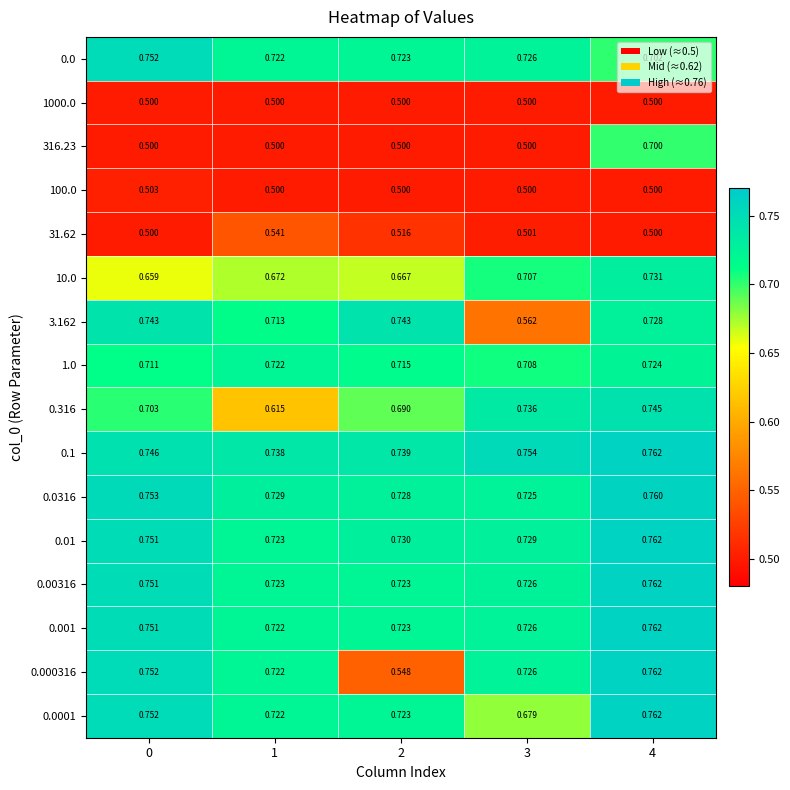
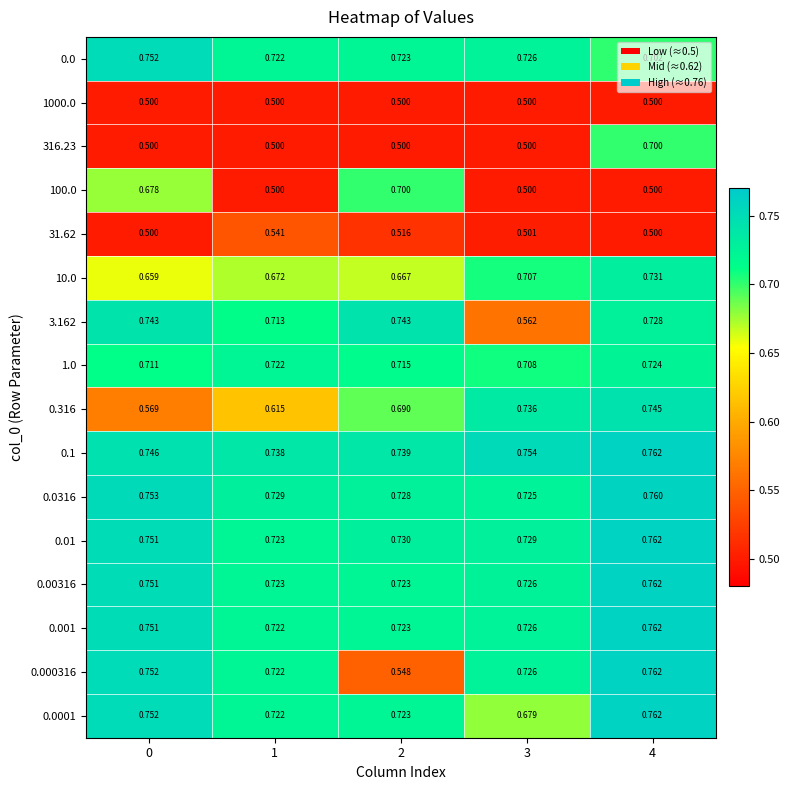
100.0, 0: 0.503 -> 0.678
100.0, 2: 0.500 -> 0.700
0.316, 0: 0.703 -> 0.569
